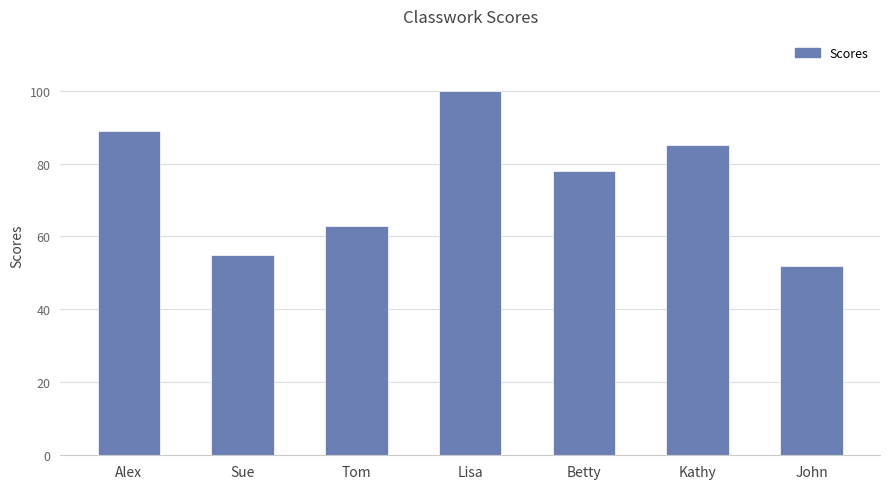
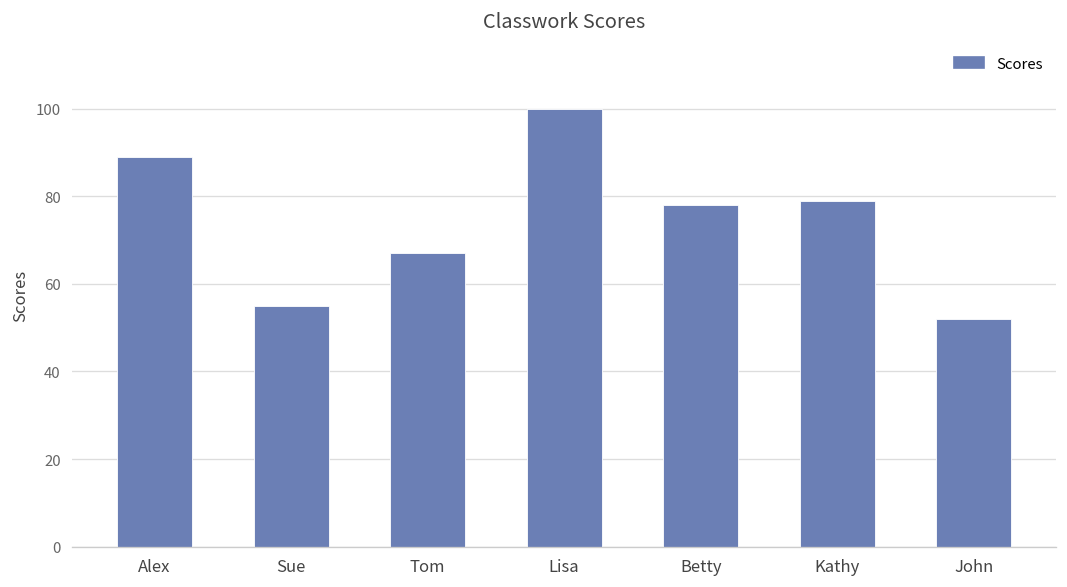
Tom: 63 -> 67
Kathy: 85 -> 79
